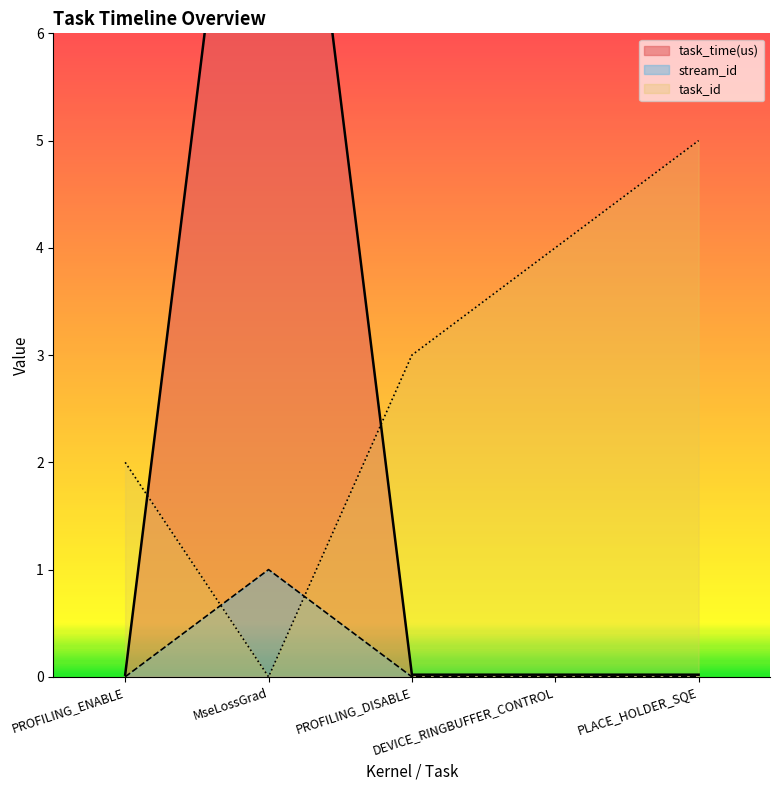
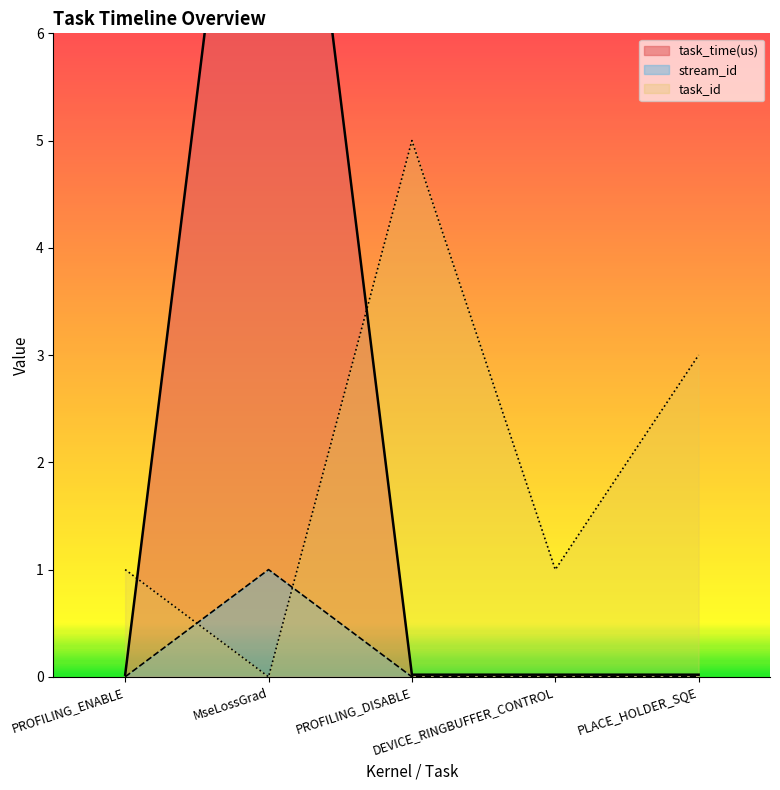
task_id, PROFILING_ENABLE: 2 -> 1
task_id, PROFILING_DISABLE: 3 -> 5
task_id, DEVICE_RINGBUFFER_CONTROL: 4 -> 1
task_id, PLACE_HOLDER_SQE: 5 -> 3
